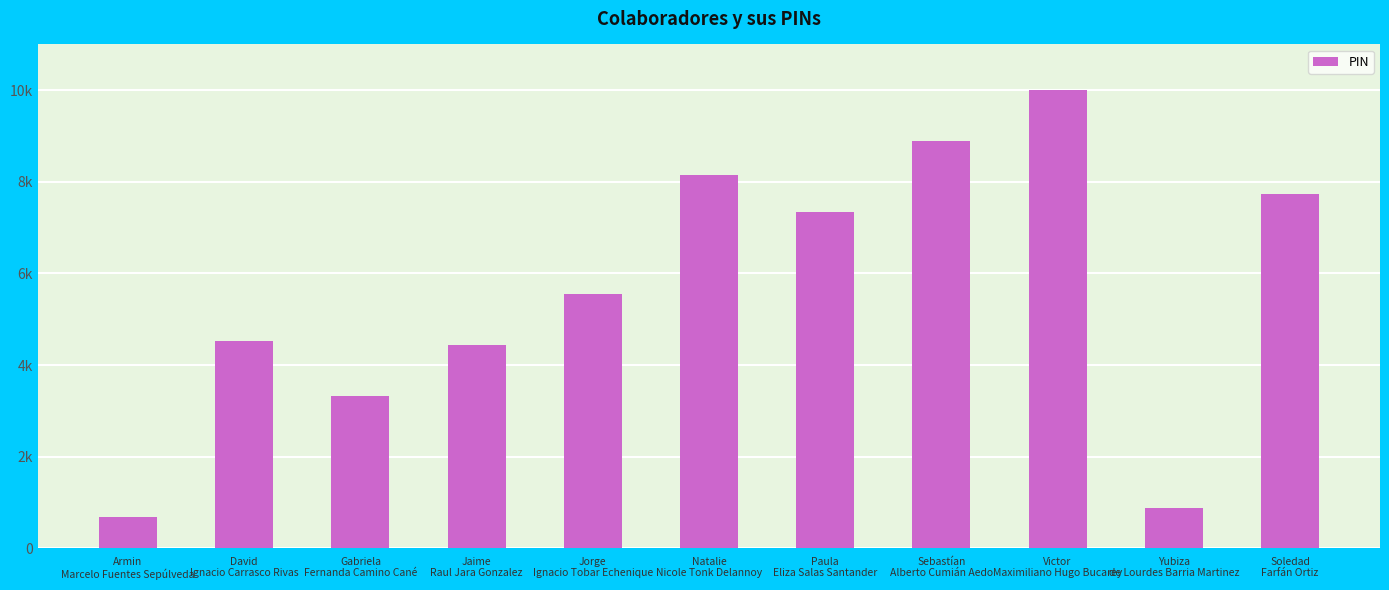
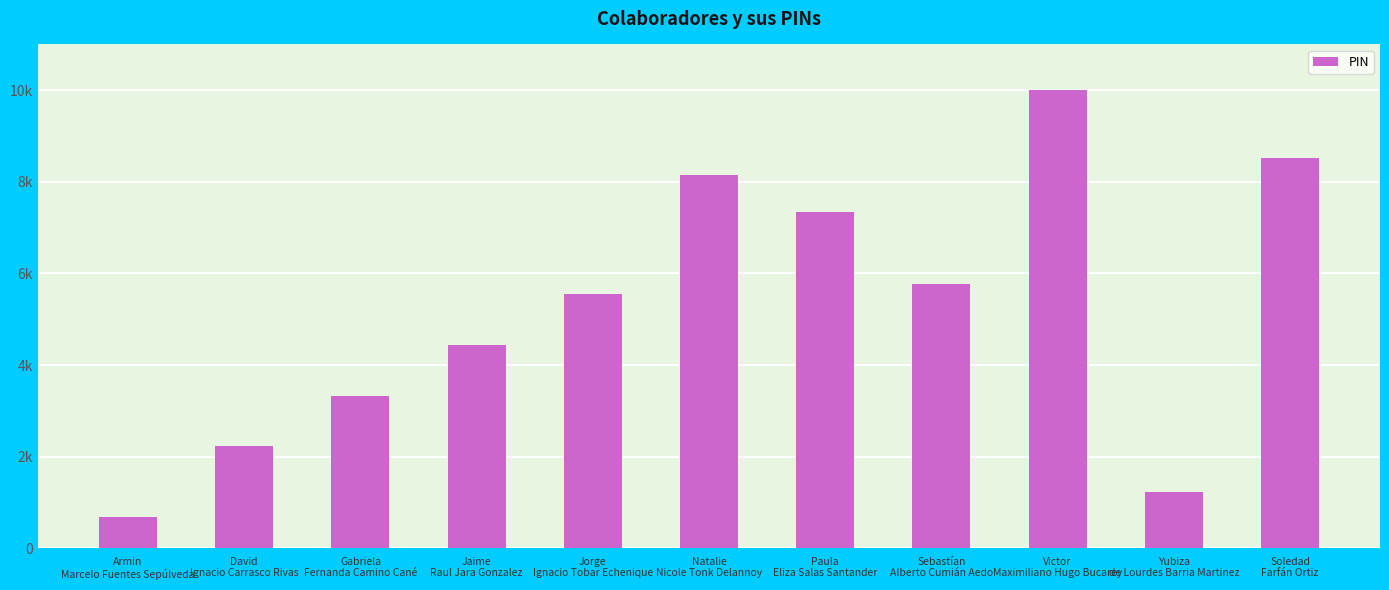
David Ignacio Carrasco Rivas: 4500 -> 2200
Sebastían Alberto Cumián Aedo: 8900 -> 5800
Yubiza de Lourdes Barria Martinez: 900 -> 1200
Soledad Farfán Ortiz: 7700 -> 8500
